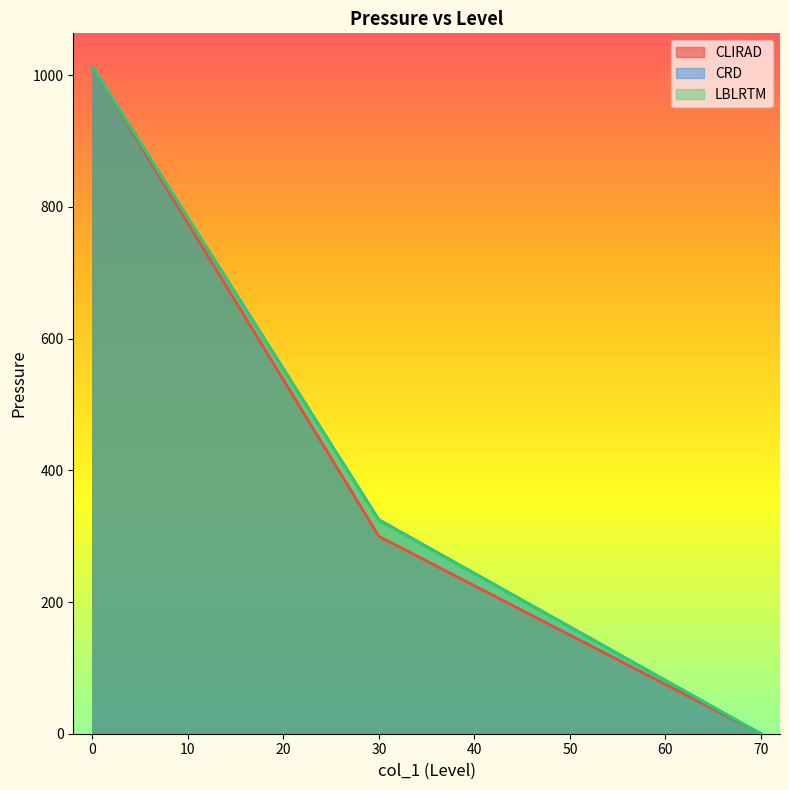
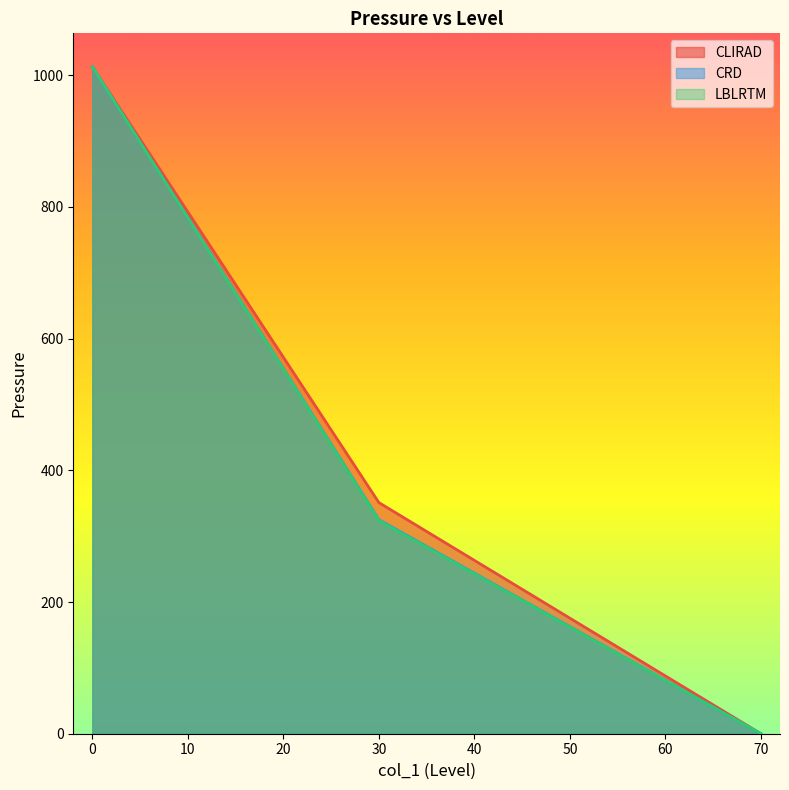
CLIRAD, 30: 300 -> 350
